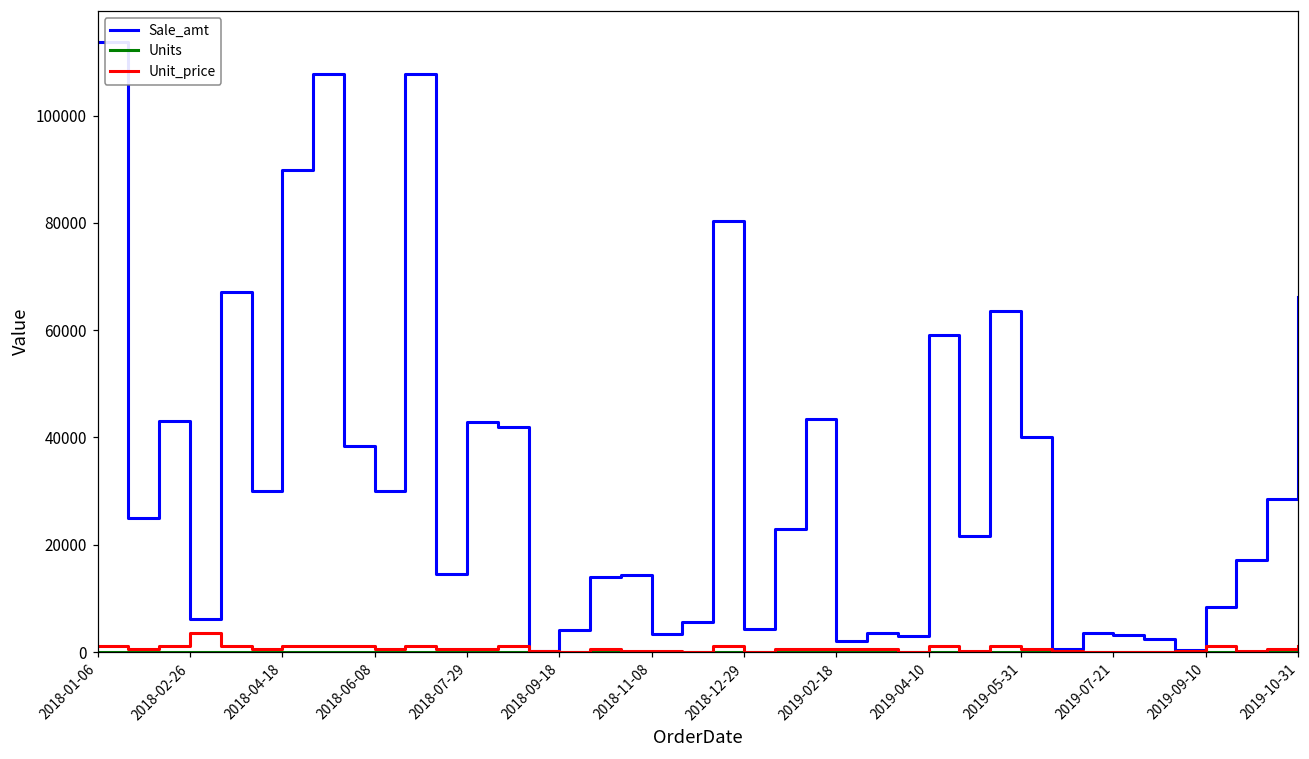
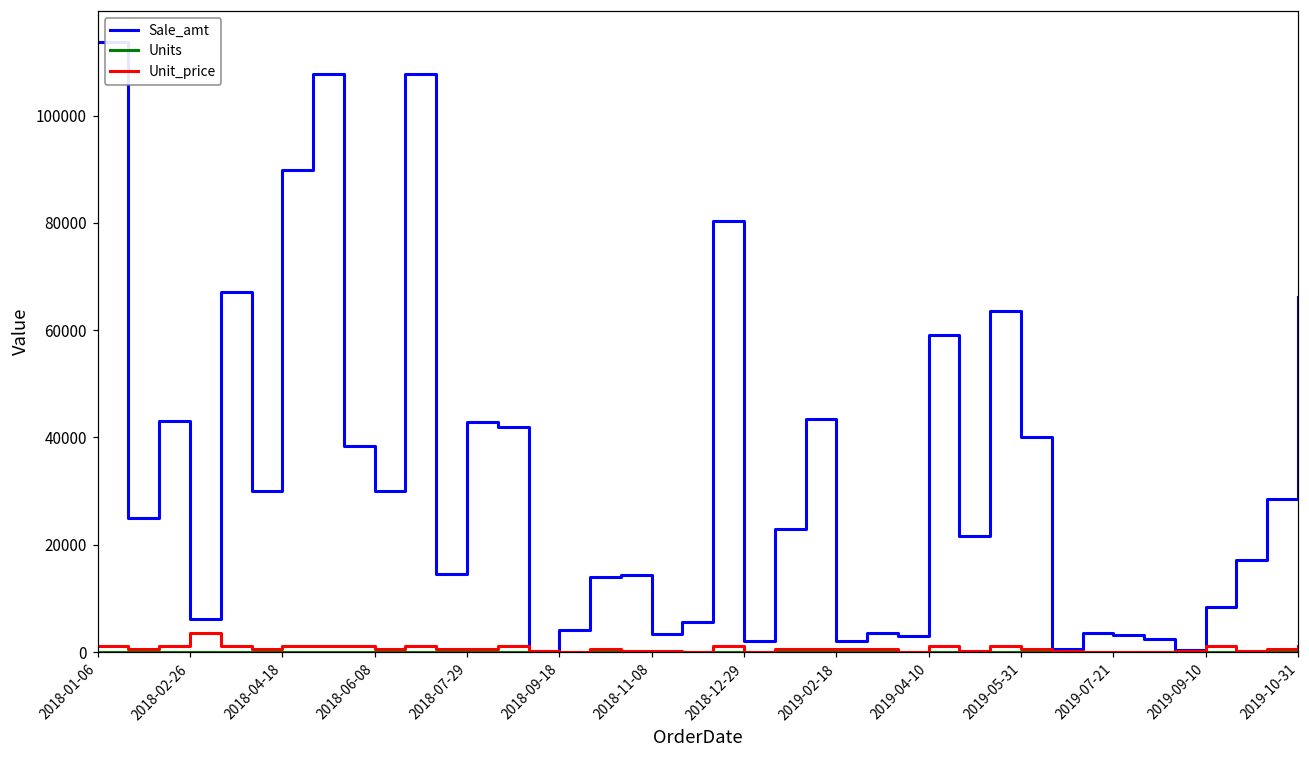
Sale_amt, 2018-12-29: 4000 -> 2000
